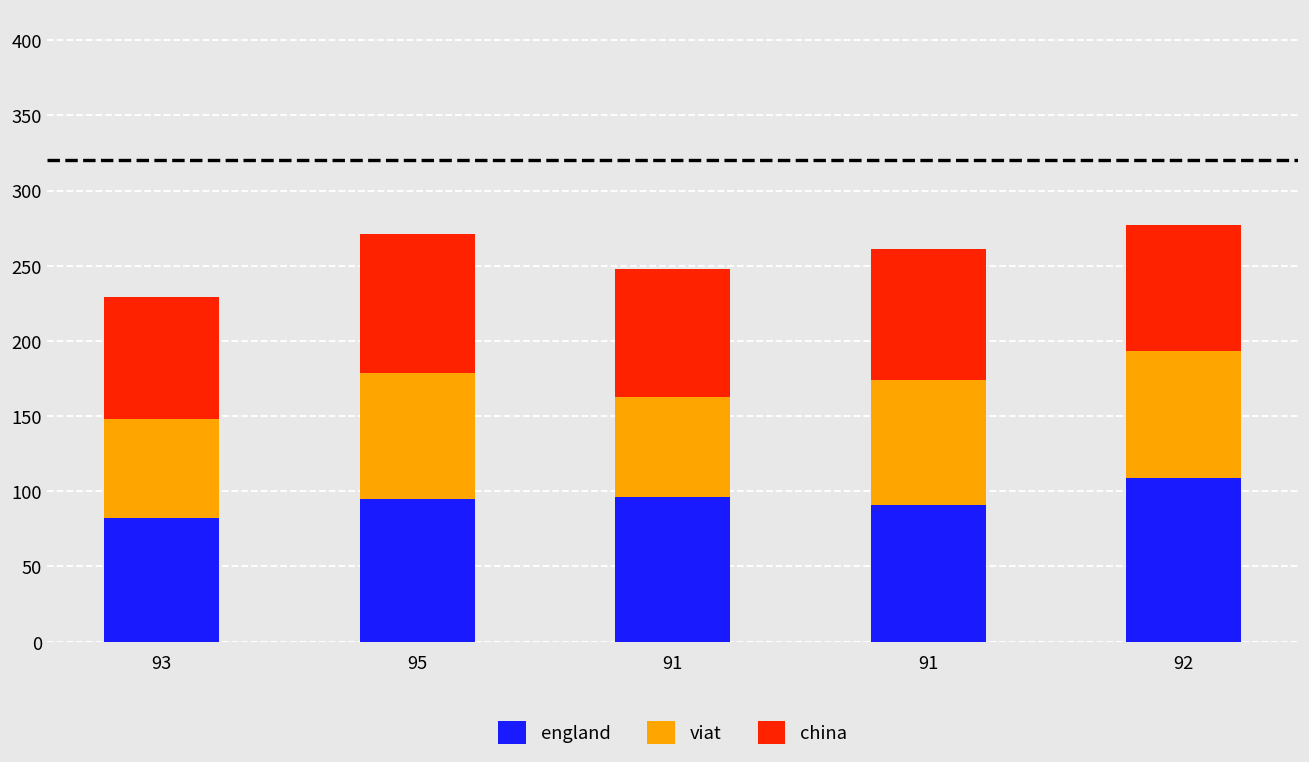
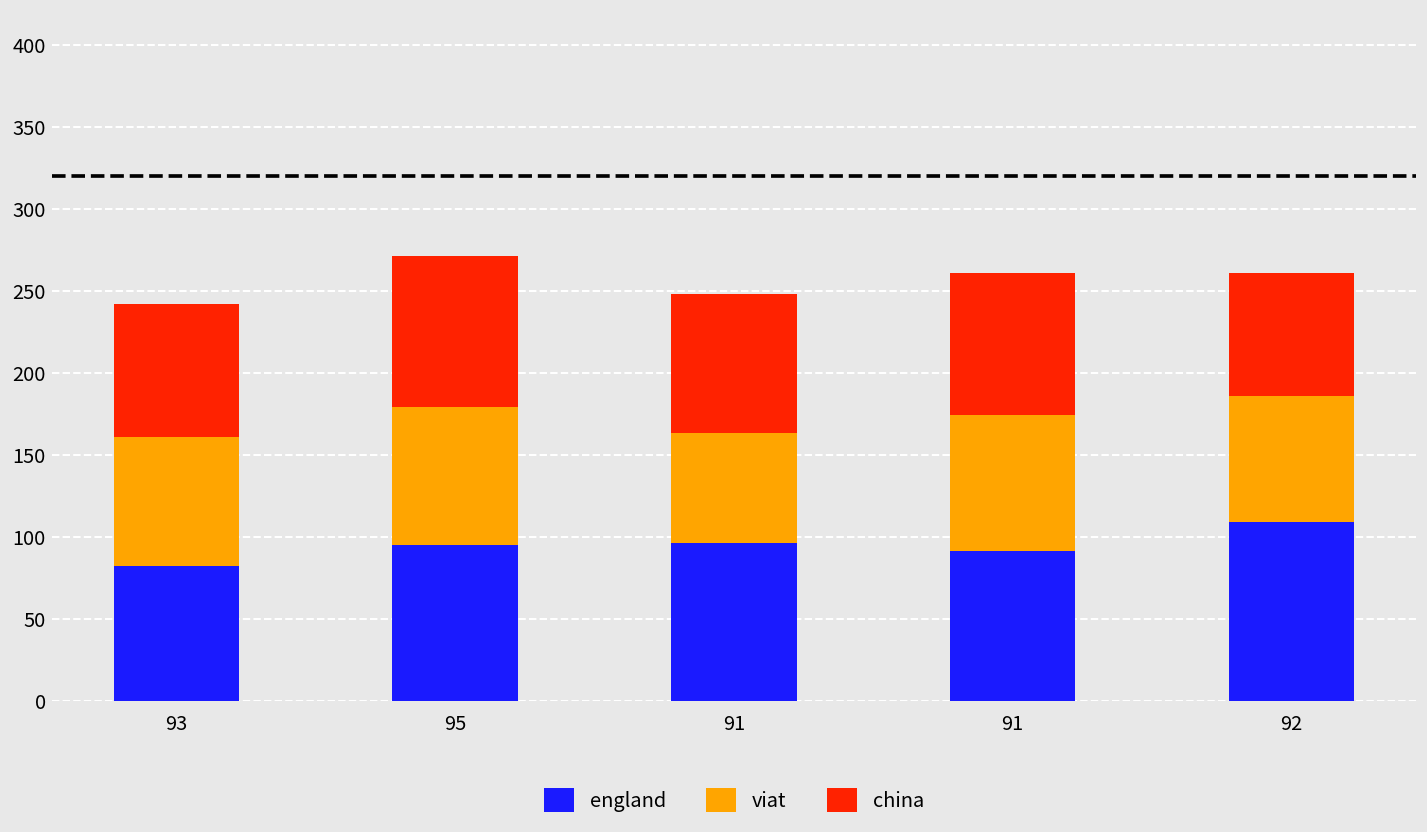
viat, 93: 66 -> 79
viat, 92: 84 -> 77
china, 92: 84 -> 75
